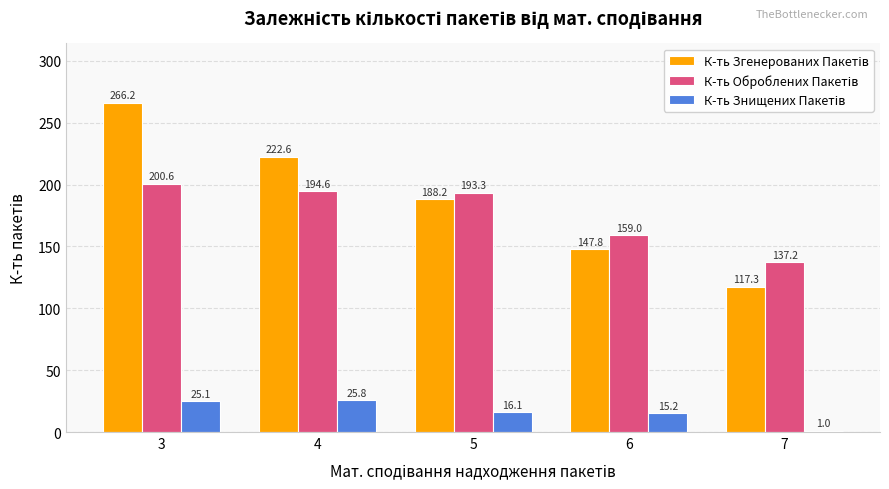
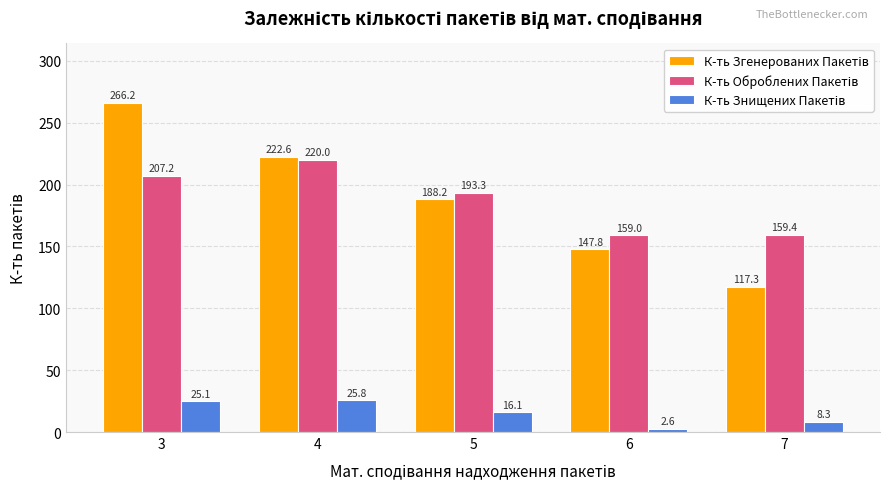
К-ть Оброблених Пакетів, 3: 200.6 -> 207.2
К-ть Оброблених Пакетів, 4: 194.6 -> 220.0
К-ть Знищених Пакетів, 6: 15.2 -> 2.6
К-ть Оброблених Пакетів, 7: 137.2 -> 159.4
К-ть Знищених Пакетів, 7: 1.0 -> 8.3
